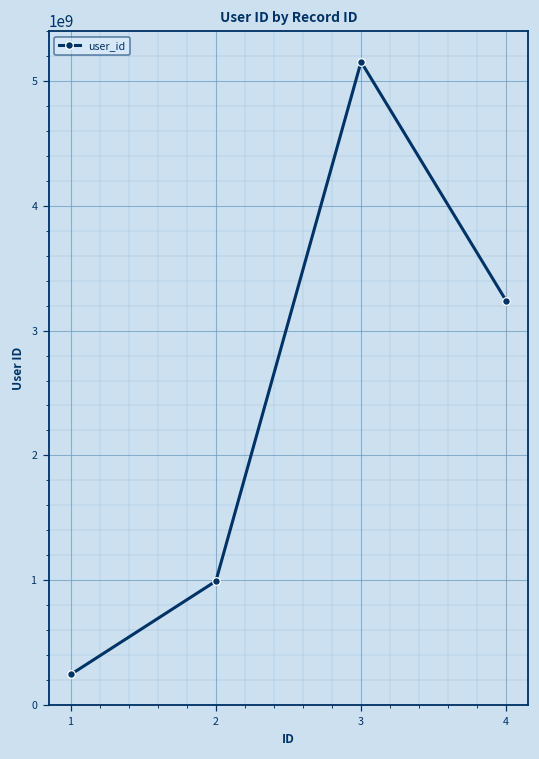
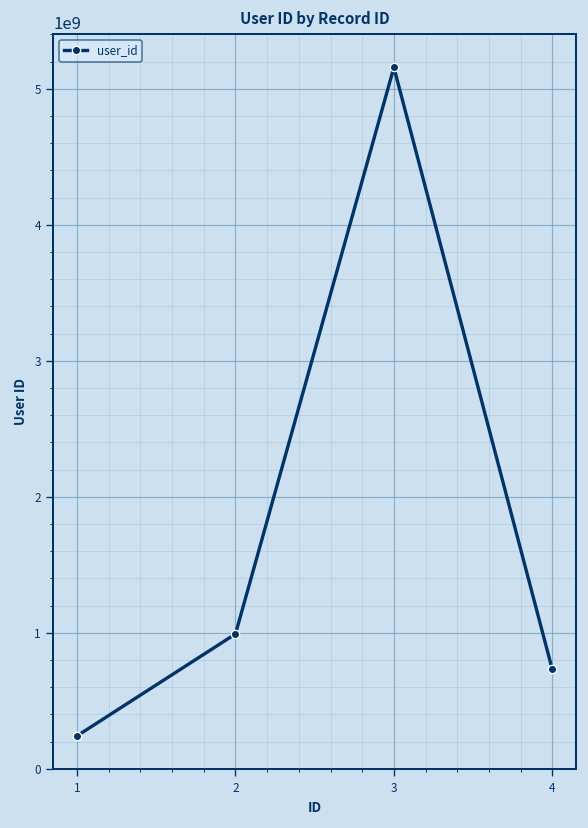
4: 3240000000 -> 730000000
